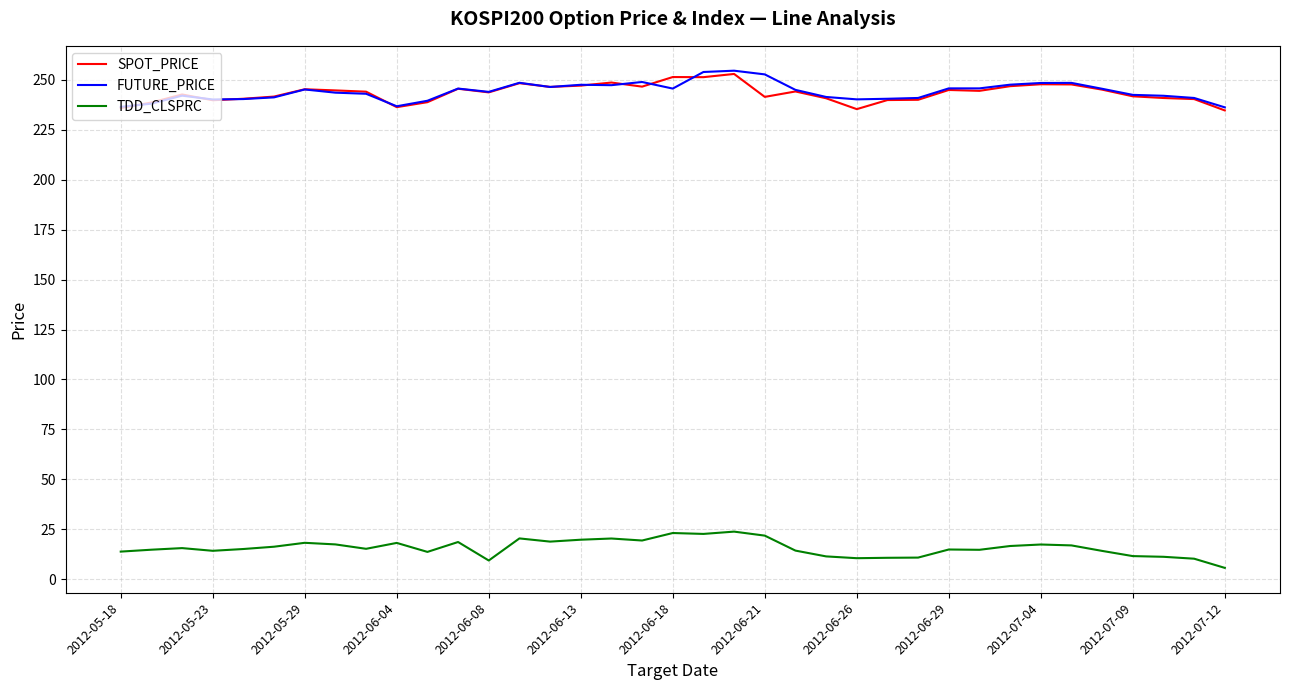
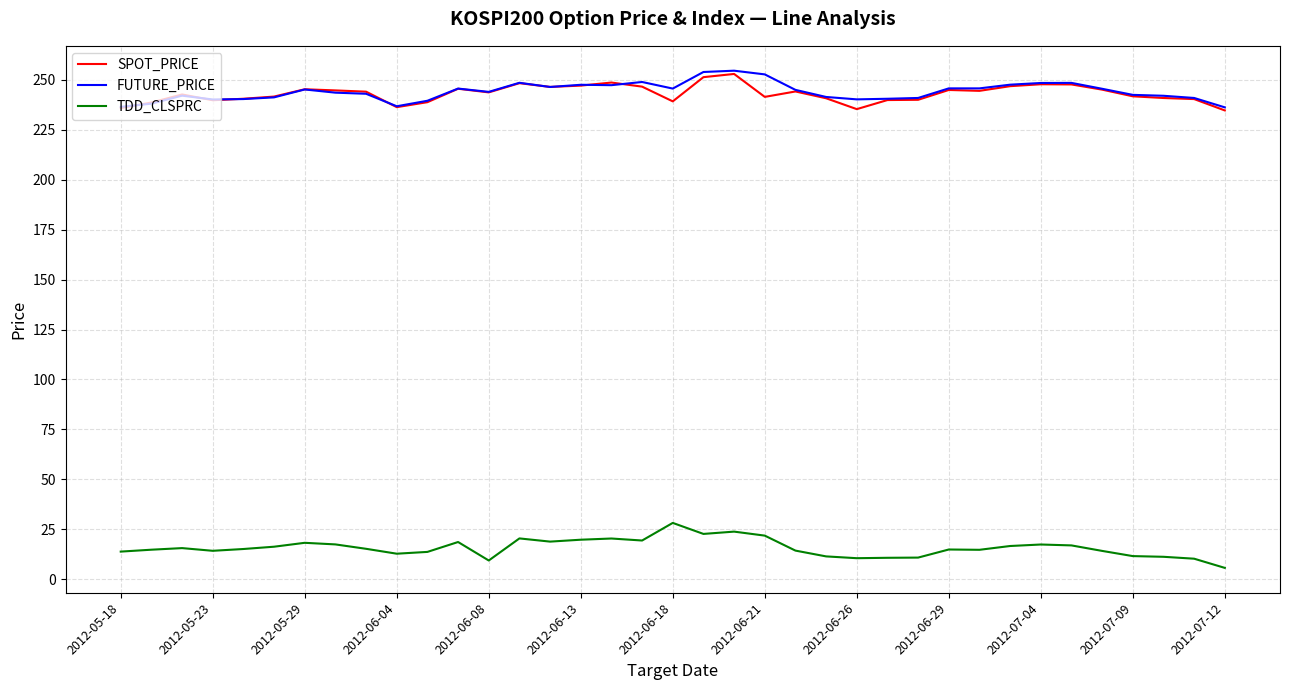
TDD_CLSPRC, 2012-06-04: 18 -> 13
SPOT_PRICE, 2012-06-18: 251 -> 239
TDD_CLSPRC, 2012-06-18: 23 -> 28
